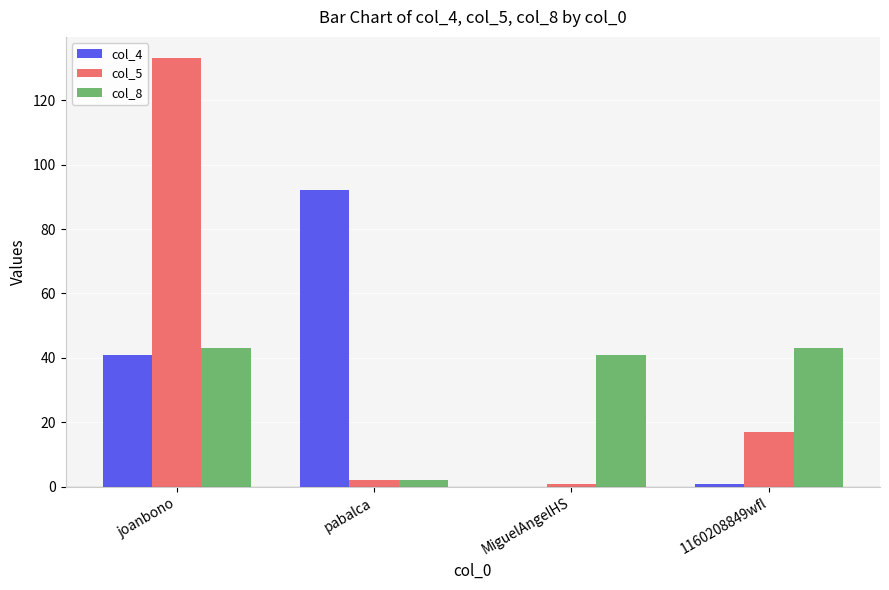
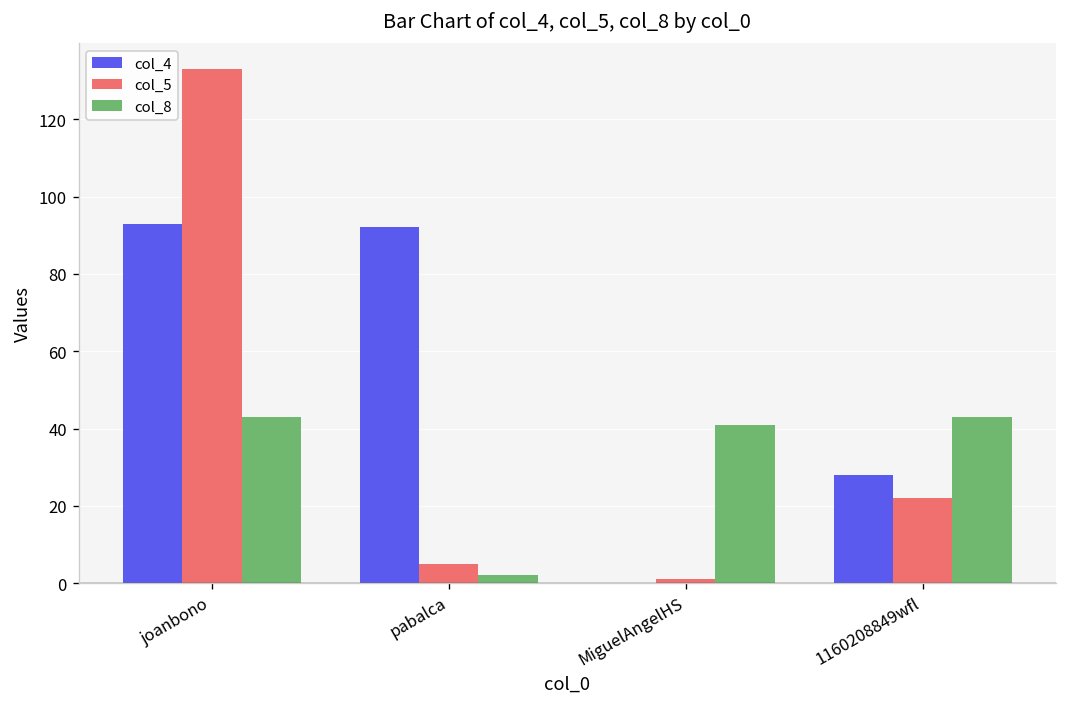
col_4, joanbono: 41 -> 93
col_5, pabalca: 2 -> 5
col_4, 1160208849wfl: 1 -> 28
col_5, 1160208849wfl: 17 -> 22
